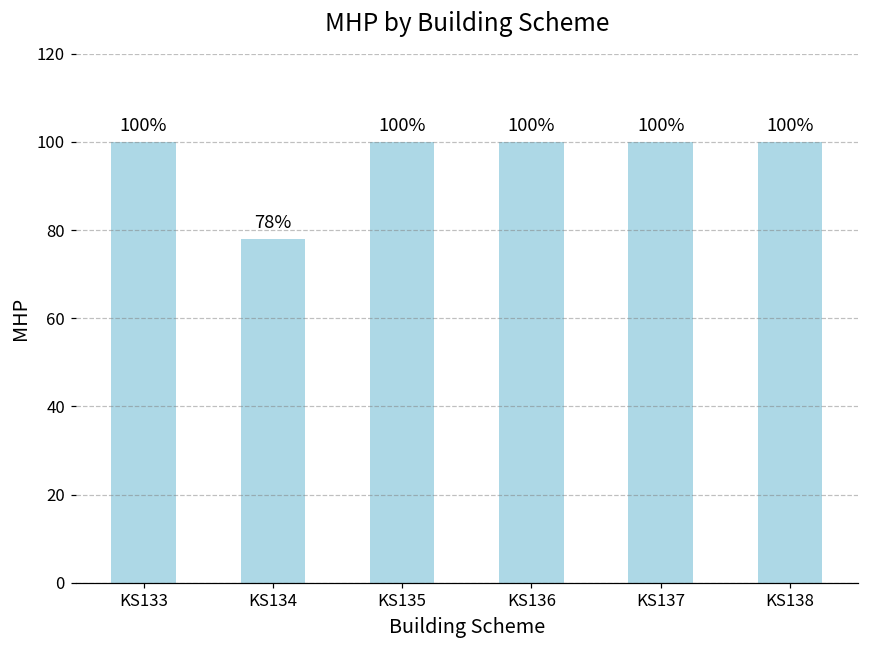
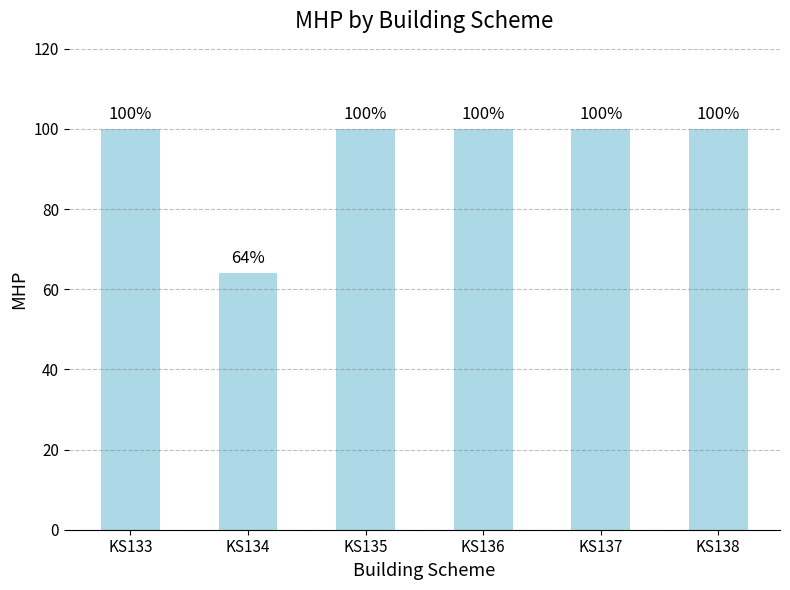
KS134: 78% -> 64%
